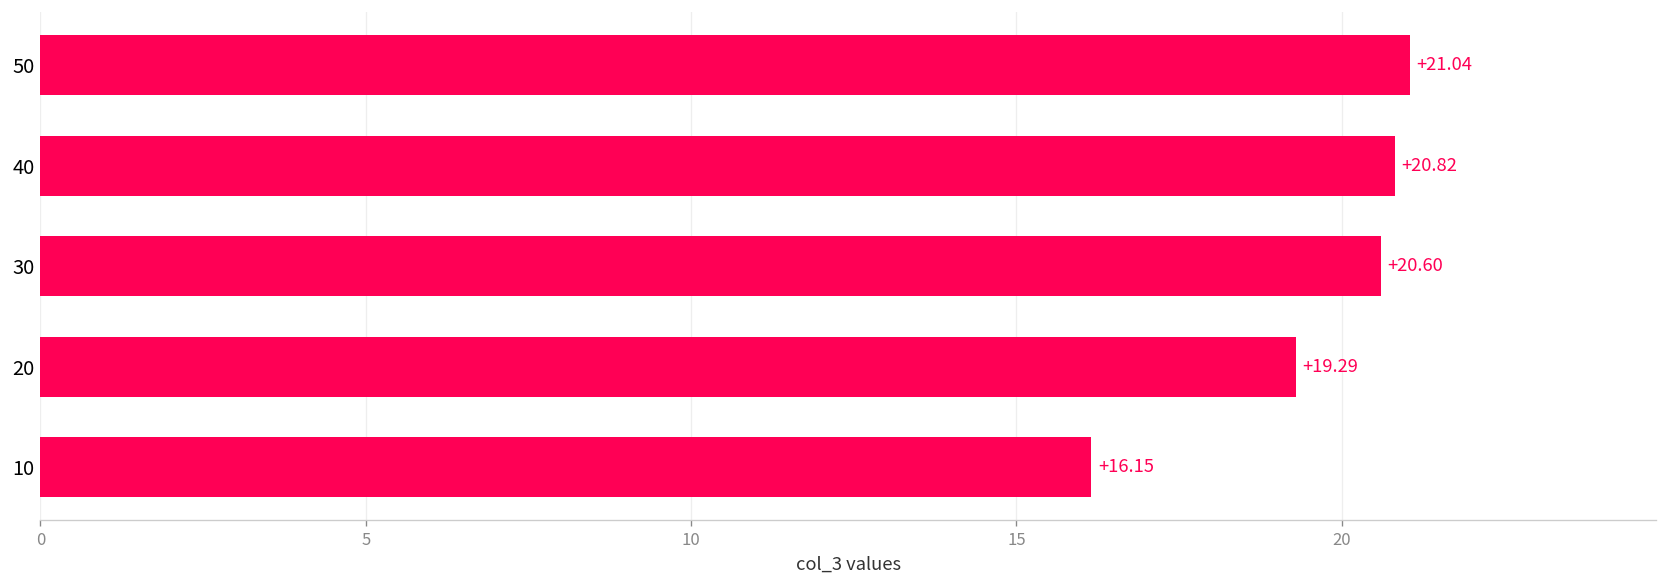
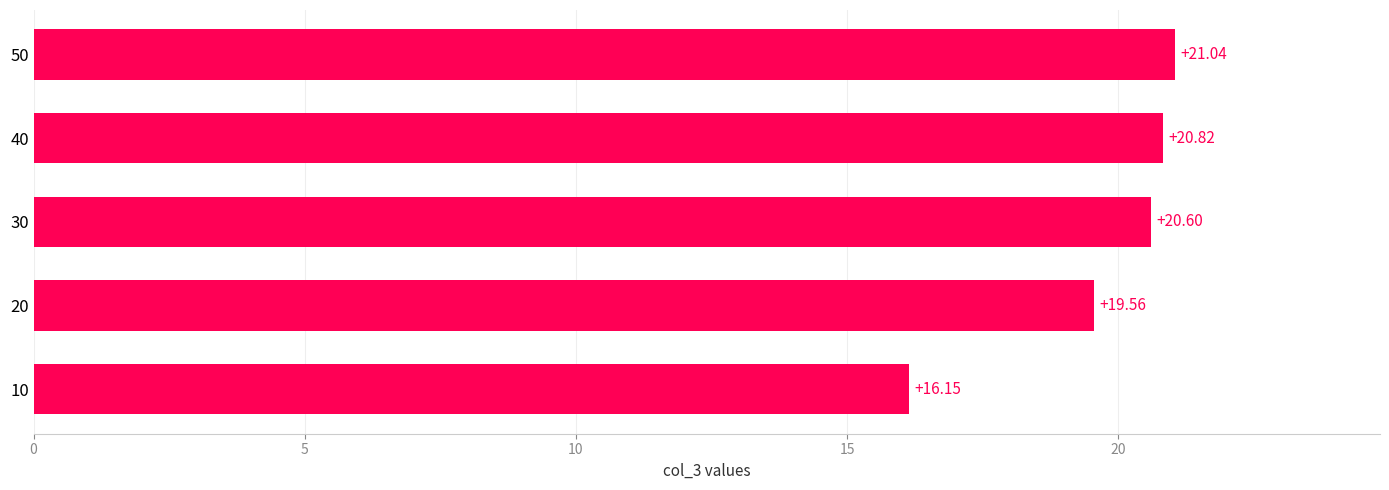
20: +19.29 -> +19.56
